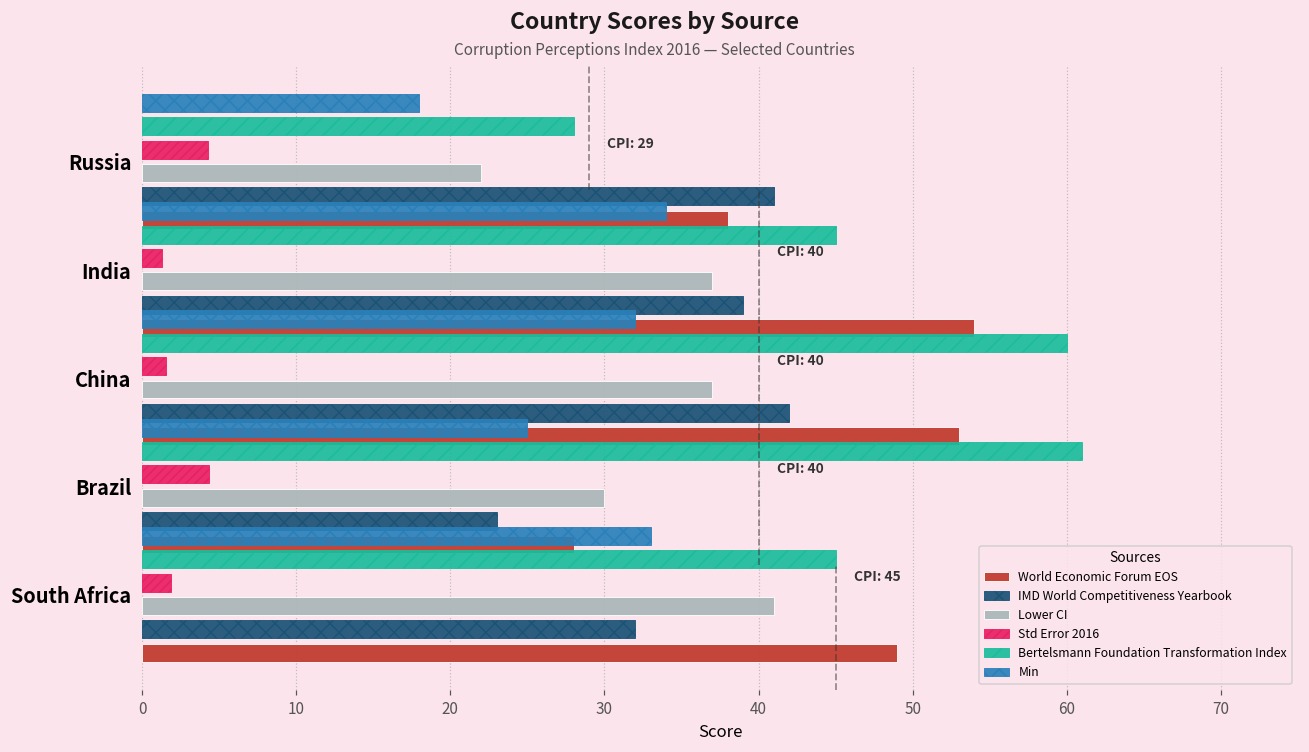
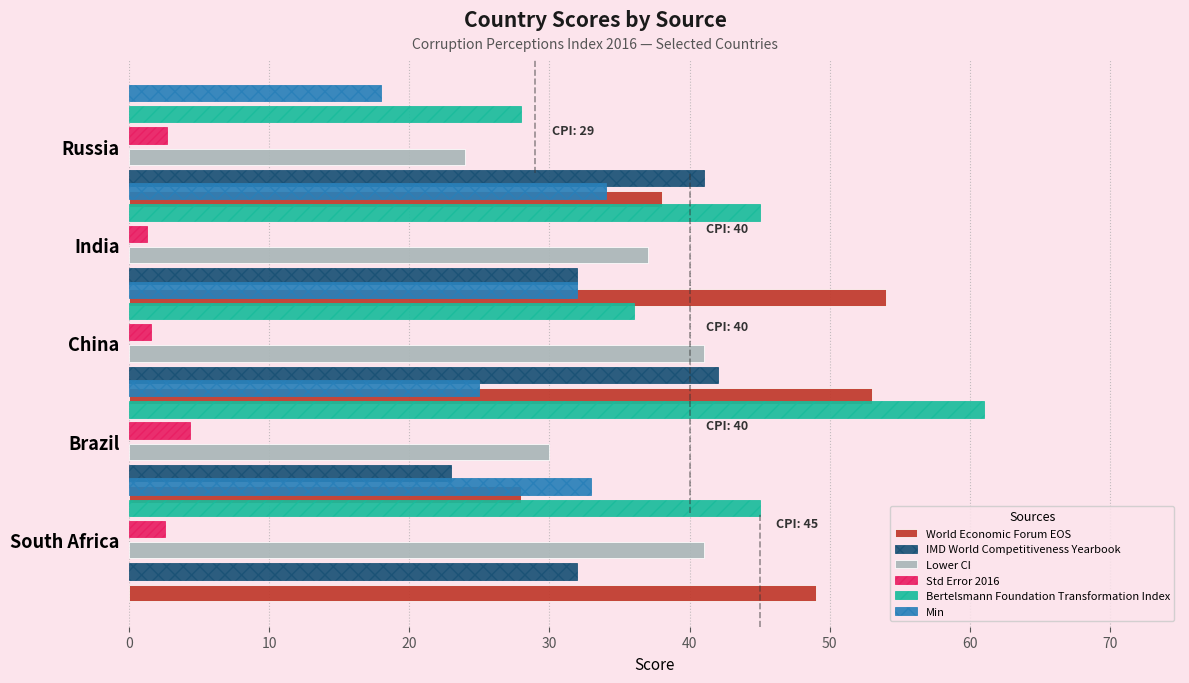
Std Error 2016, Russia: 4.3 -> 2.7
Lower CI, Russia: 22 -> 24
IMD World Competitiveness Yearbook, India: 39 -> 32
Bertelsmann Foundation Transformation Index, China: 60 -> 36
Lower CI, China: 37 -> 41
Std Error 2016, South Africa: 1.9 -> 2.6
